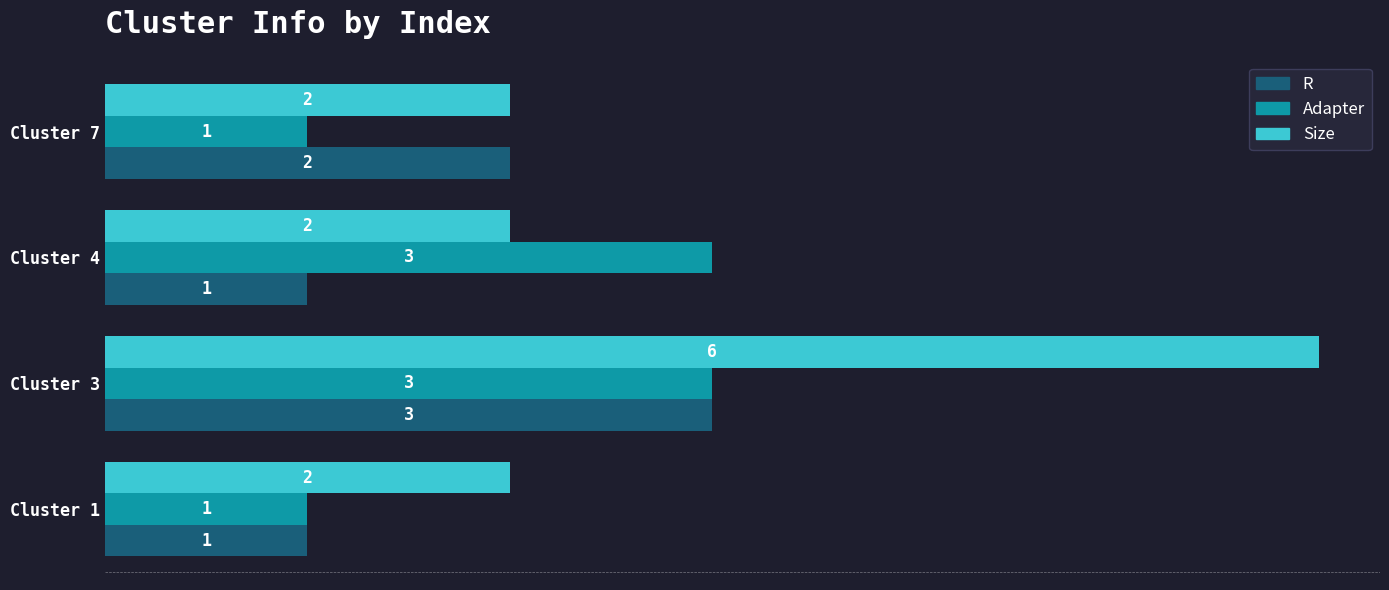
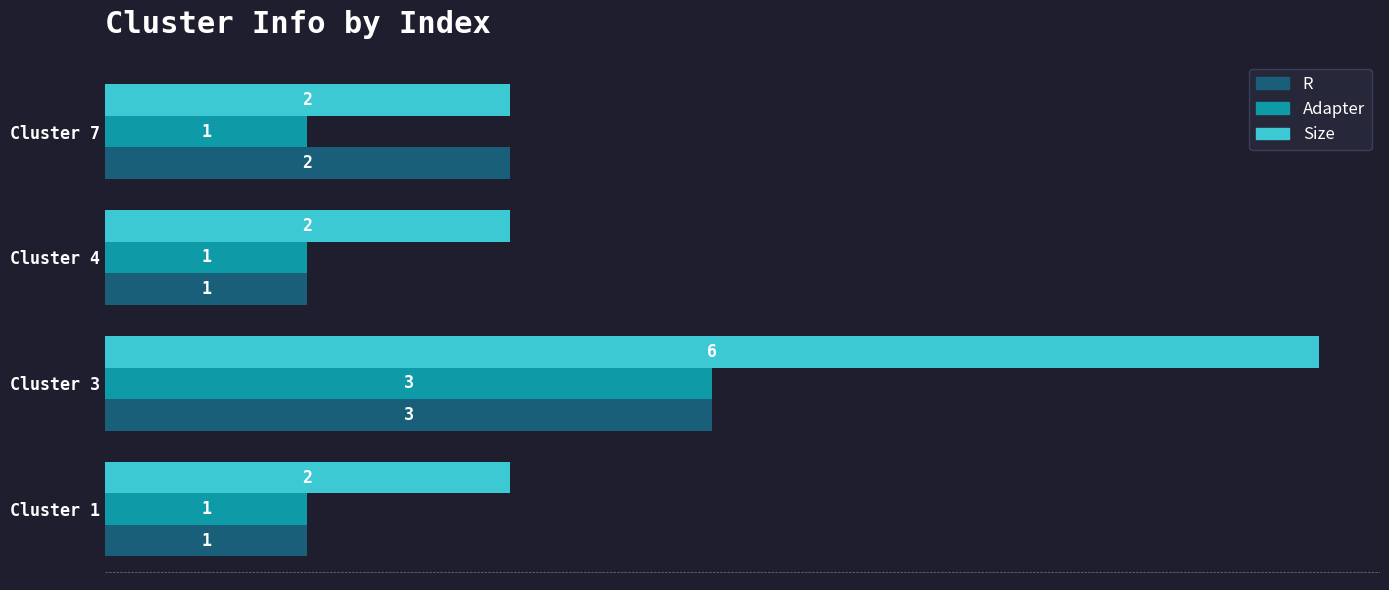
Adapter, Cluster 4: 3 -> 1
